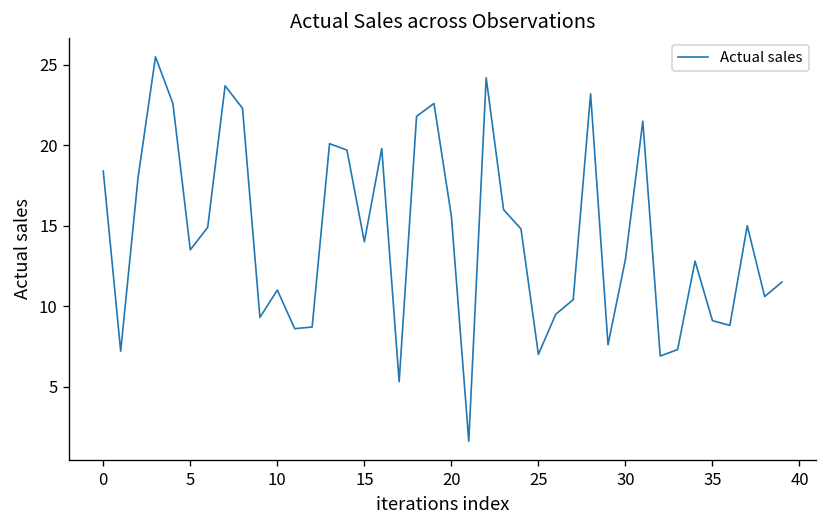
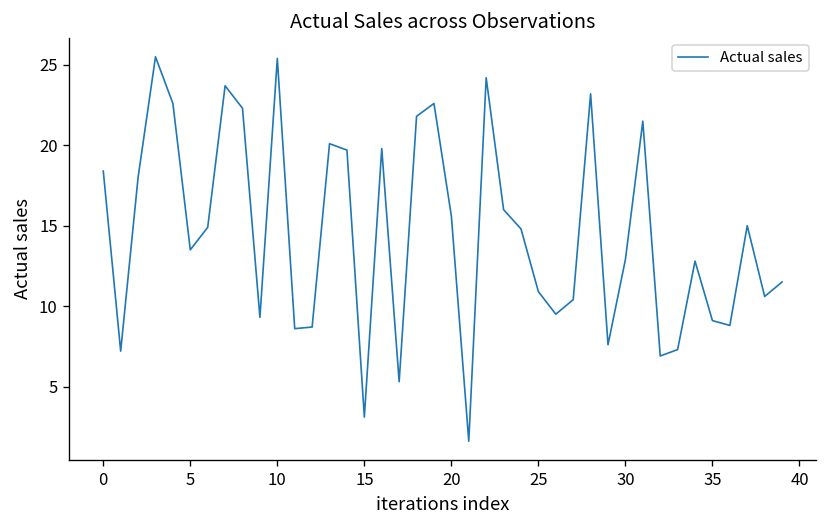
10: 11.0 -> 25.4
15: 14.0 -> 3.1
25: 7.0 -> 10.9
